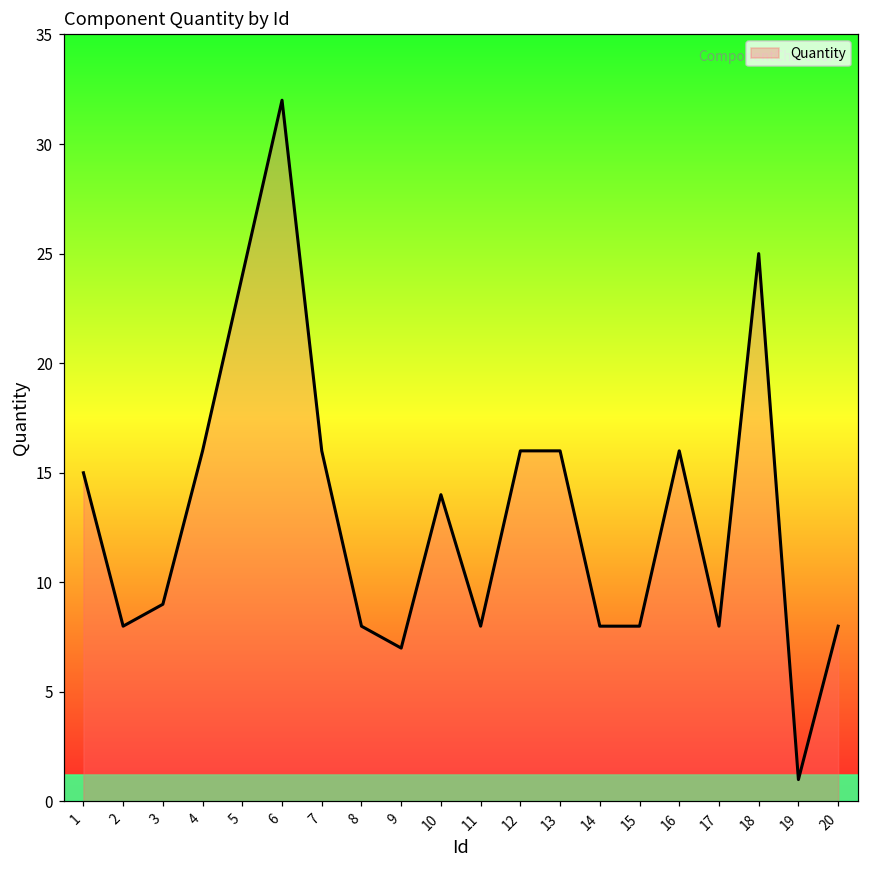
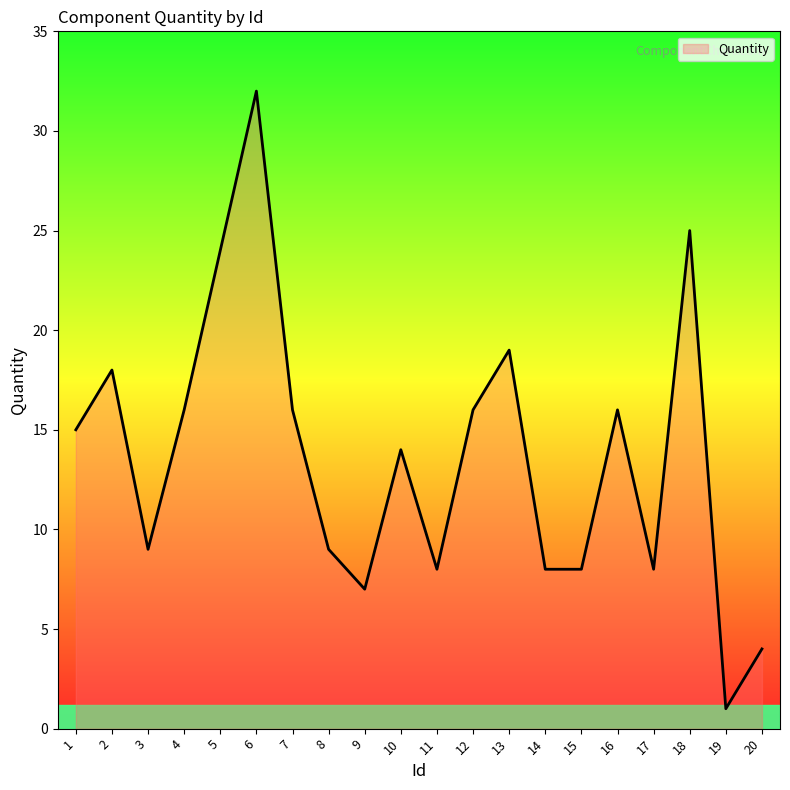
2: 8 -> 18
8: 8 -> 9
13: 16 -> 19
20: 8 -> 4
